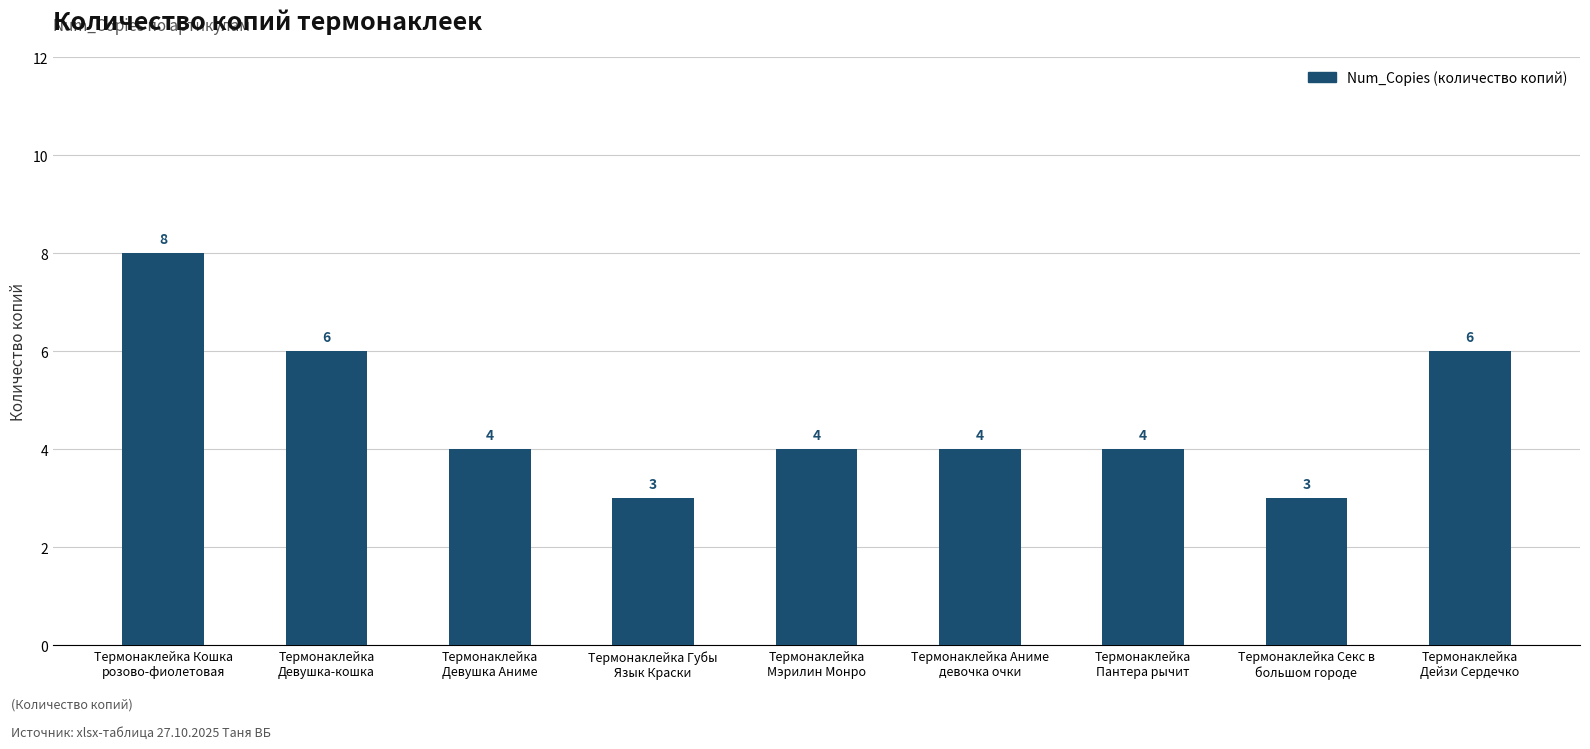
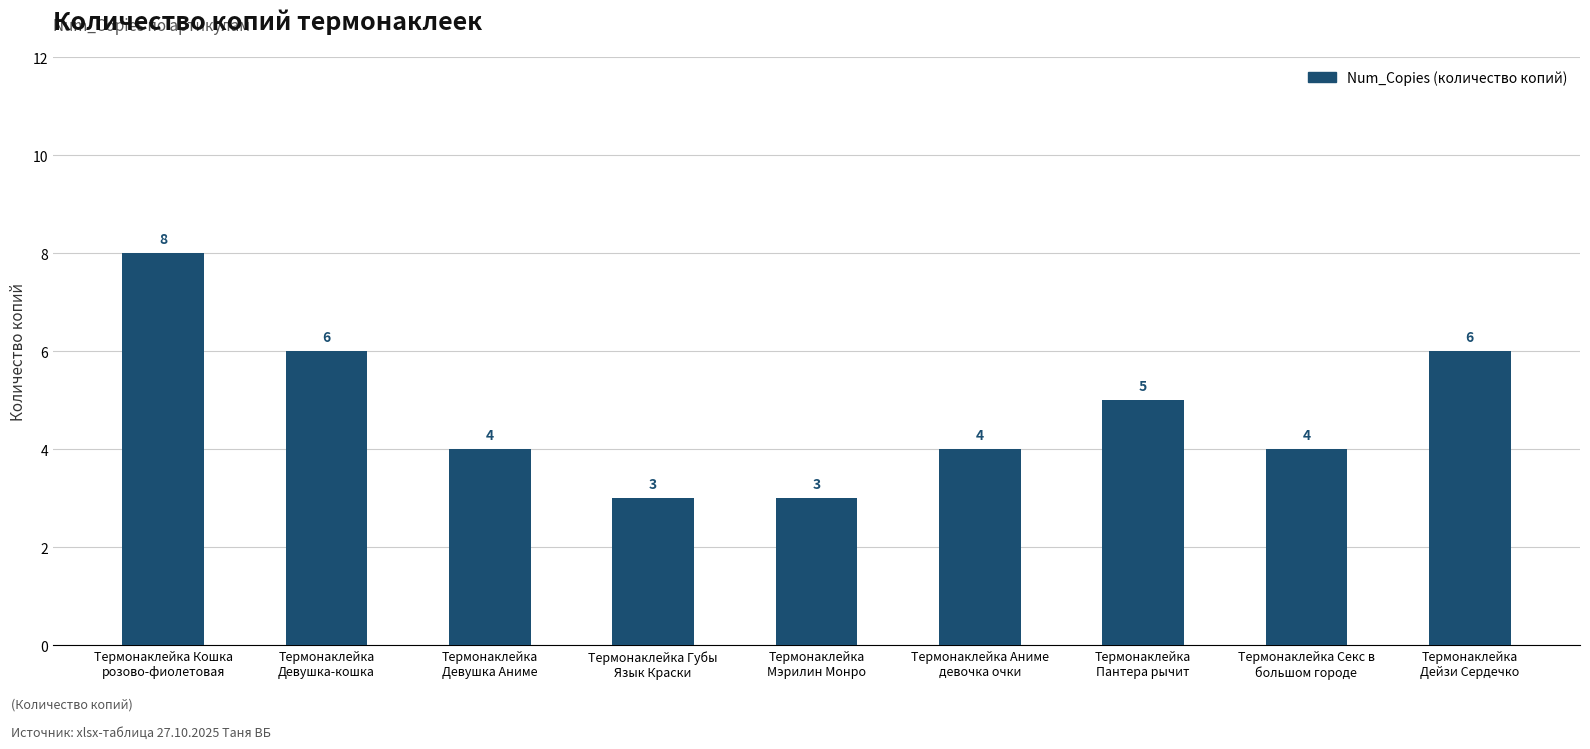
Термонаклейка Мэрилин Монро: 4 -> 3
Термонаклейка Пантера рычит: 4 -> 5
Термонаклейка Секс в большом городе: 3 -> 4
